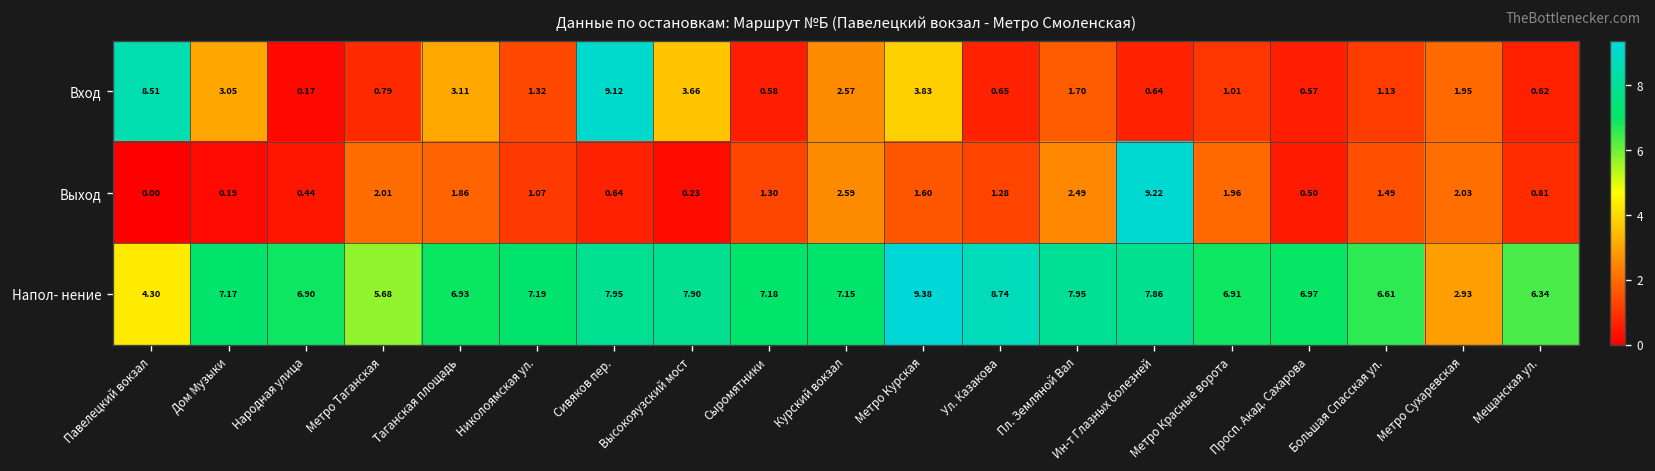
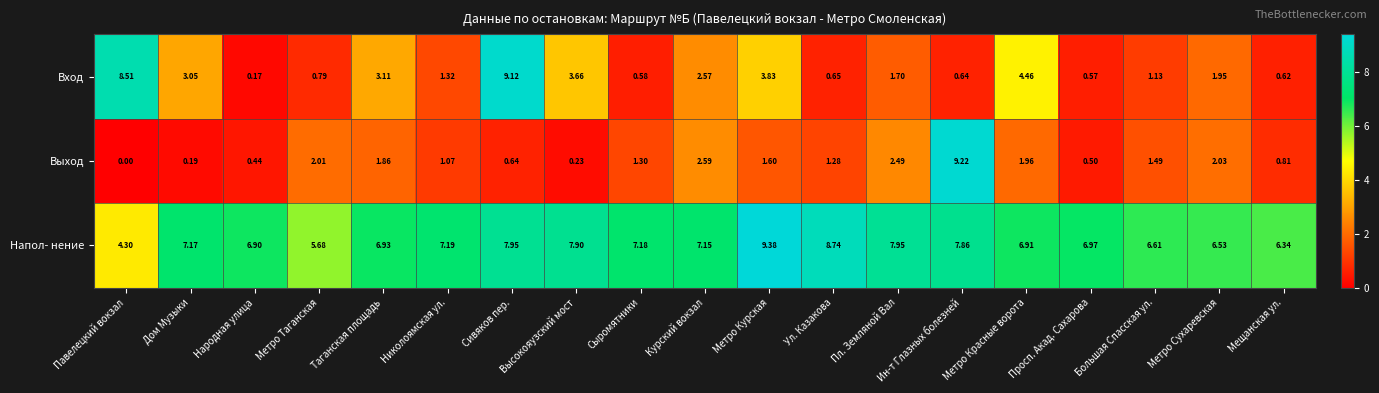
Вход, Метро Красные ворота: 1.01 -> 4.46
Напол- нение, Метро Сухаревская: 2.93 -> 6.53
